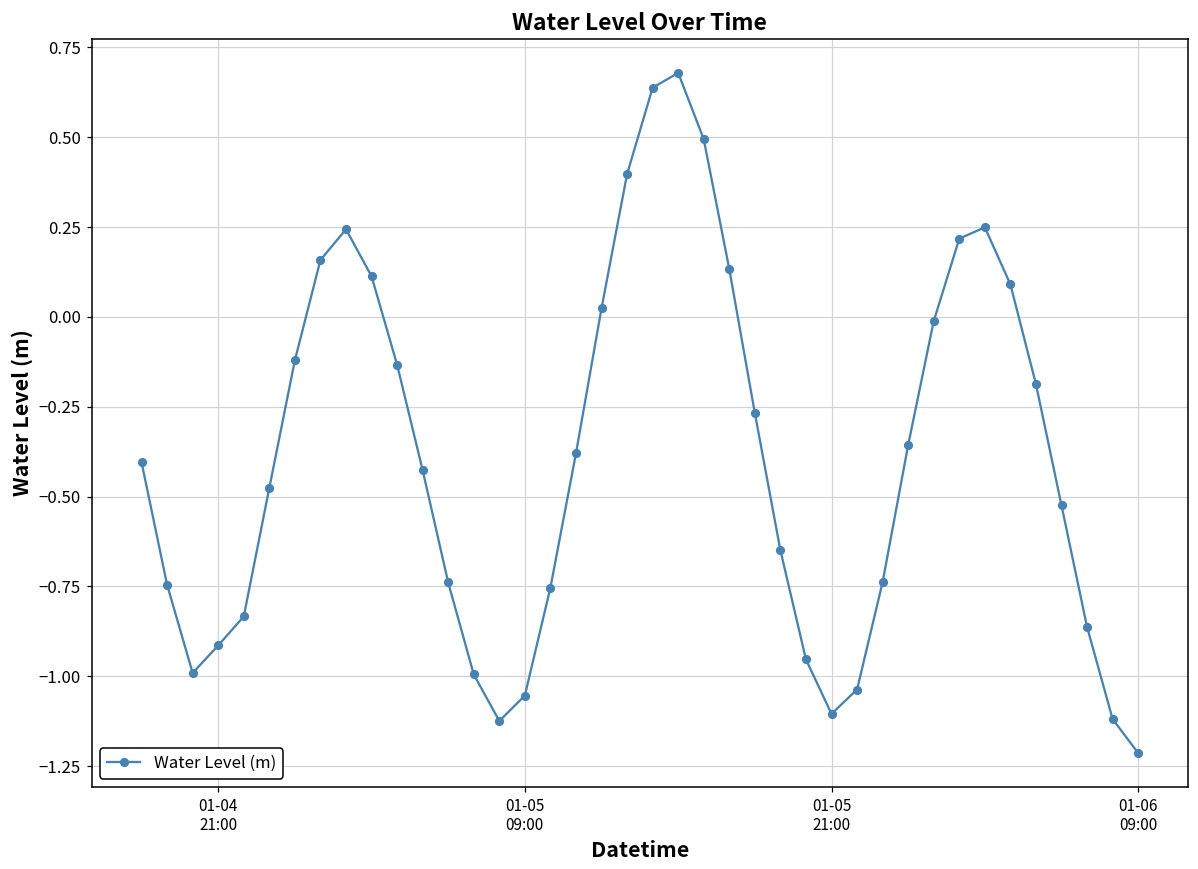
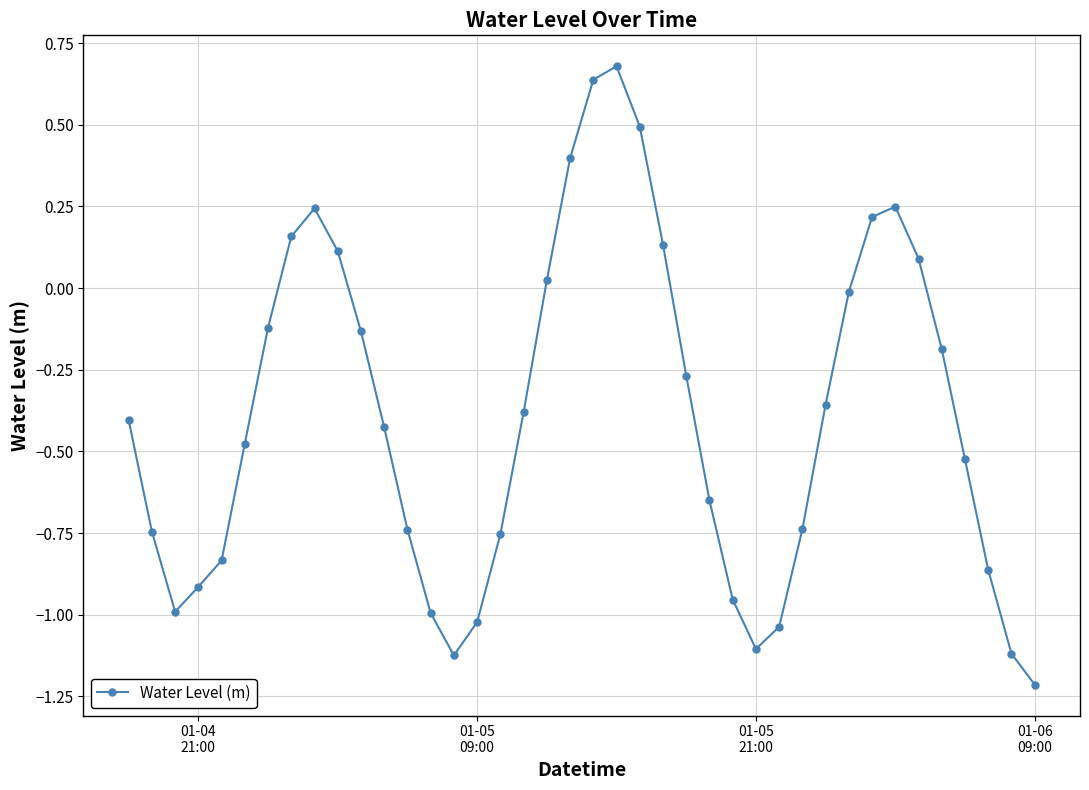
01-05 09:00: -1.05 -> -1.02
